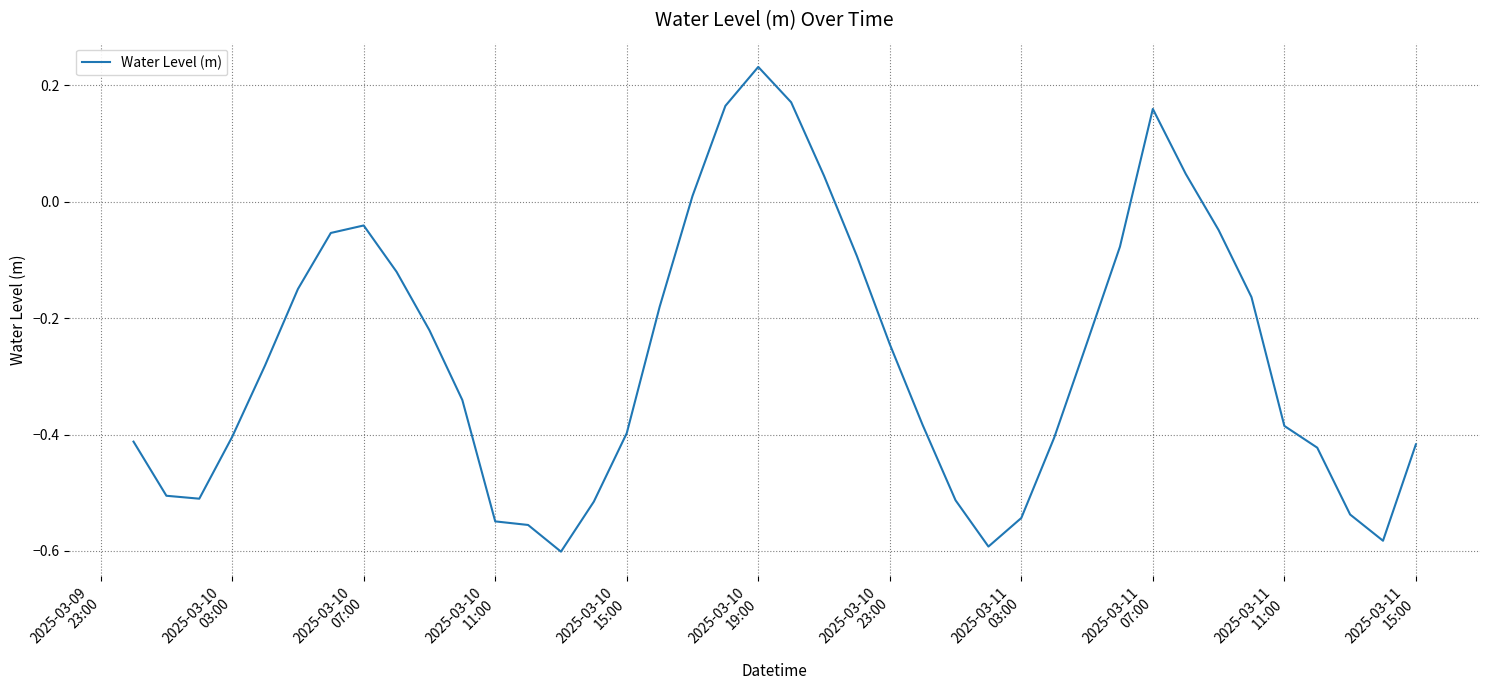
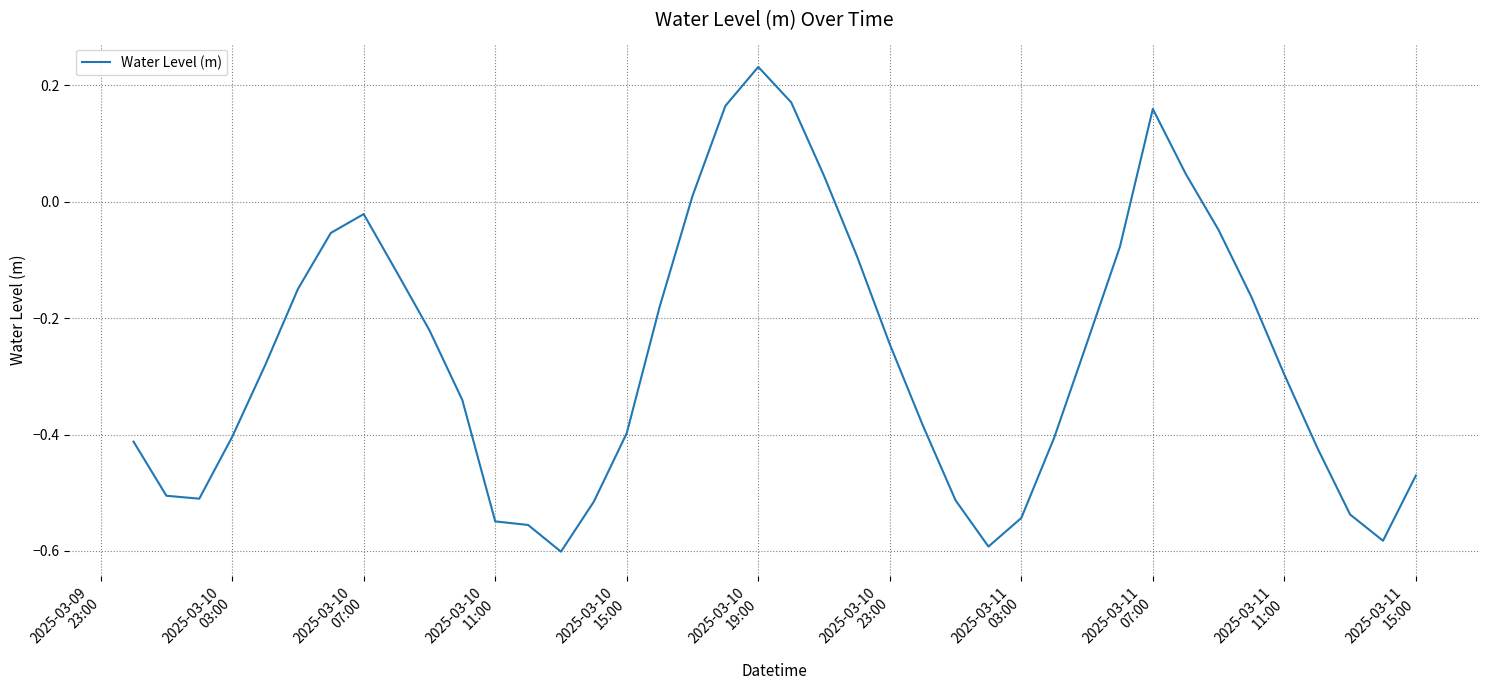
2025-03-10 07:00: -0.04 -> -0.02
2025-03-11 11:00: -0.39 -> -0.30
2025-03-11 15:00: -0.42 -> -0.47
